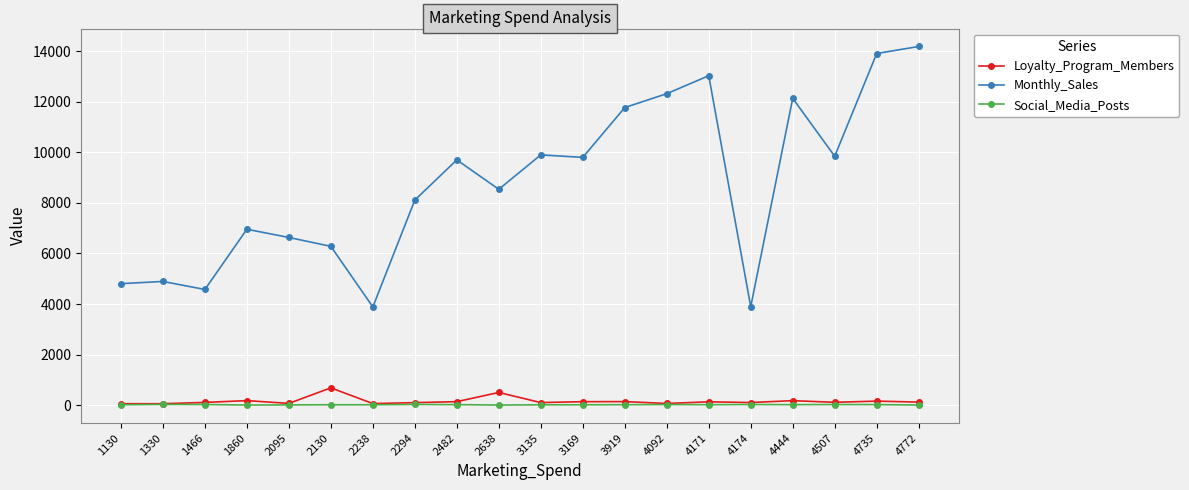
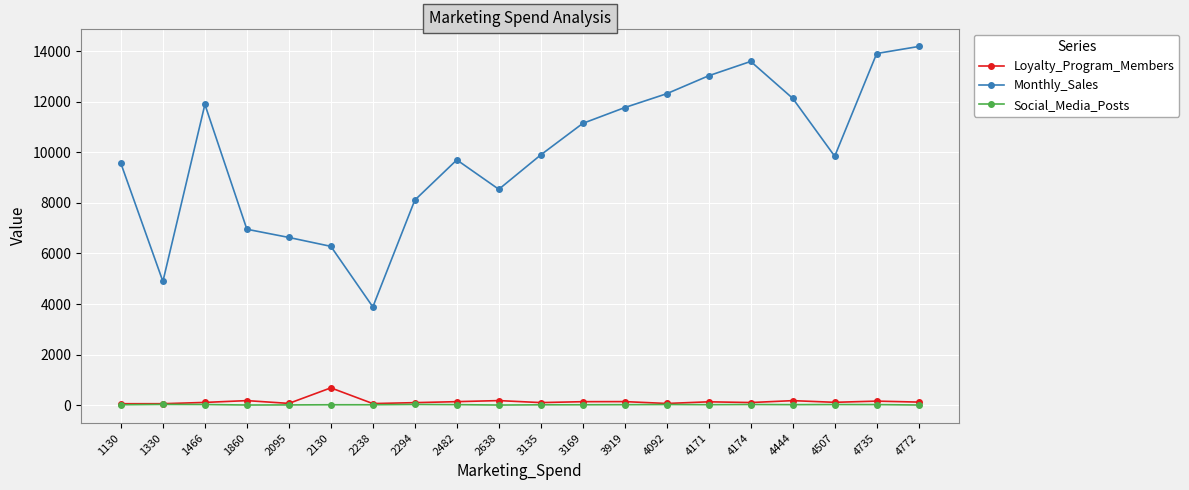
Monthly_Sales, 1130: 4800 -> 9600
Monthly_Sales, 1466: 4600 -> 11900
Loyalty_Program_Members, 2638: 500 -> 200
Monthly_Sales, 3169: 9800 -> 11100
Monthly_Sales, 4174: 3900 -> 13600
